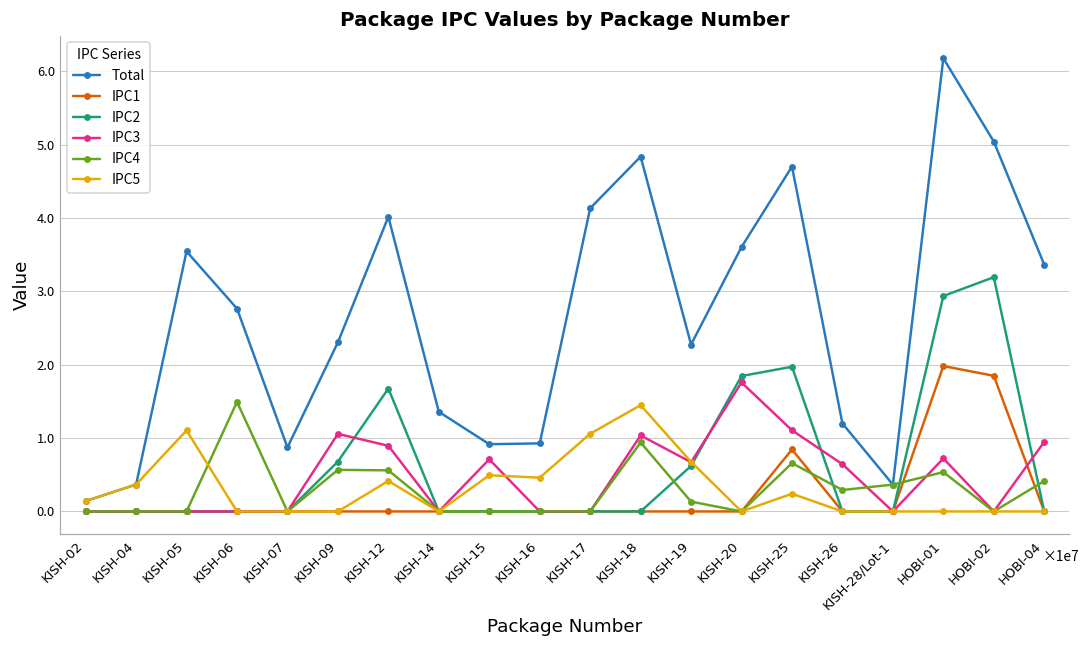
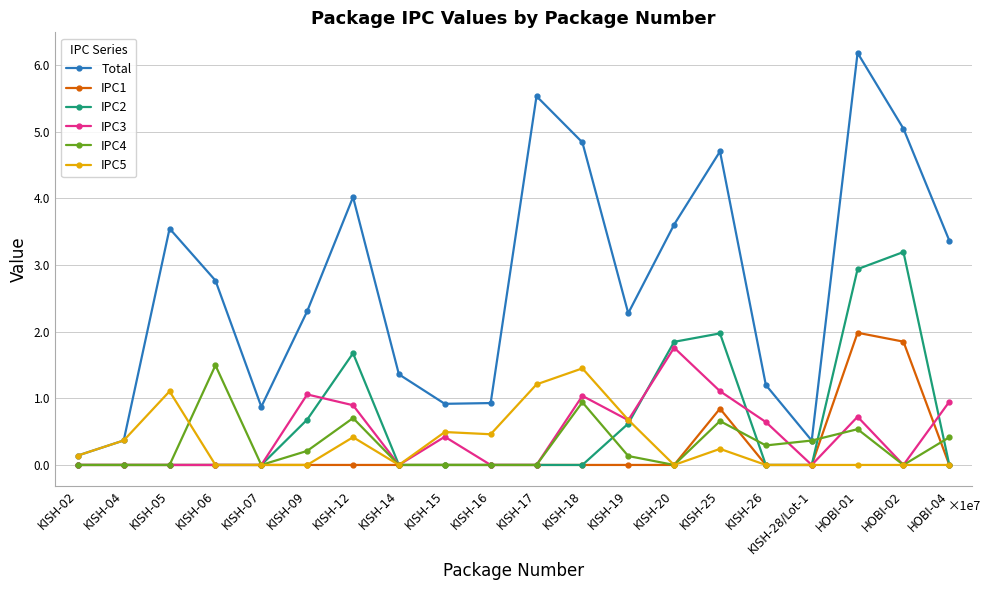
IPC4, KISH-09: 0.6 -> 0.2
IPC4, KISH-12: 0.6 -> 0.7
IPC3, KISH-15: 0.7 -> 0.4
Total, KISH-17: 4.1 -> 5.5
IPC5, KISH-17: 1.1 -> 1.2
